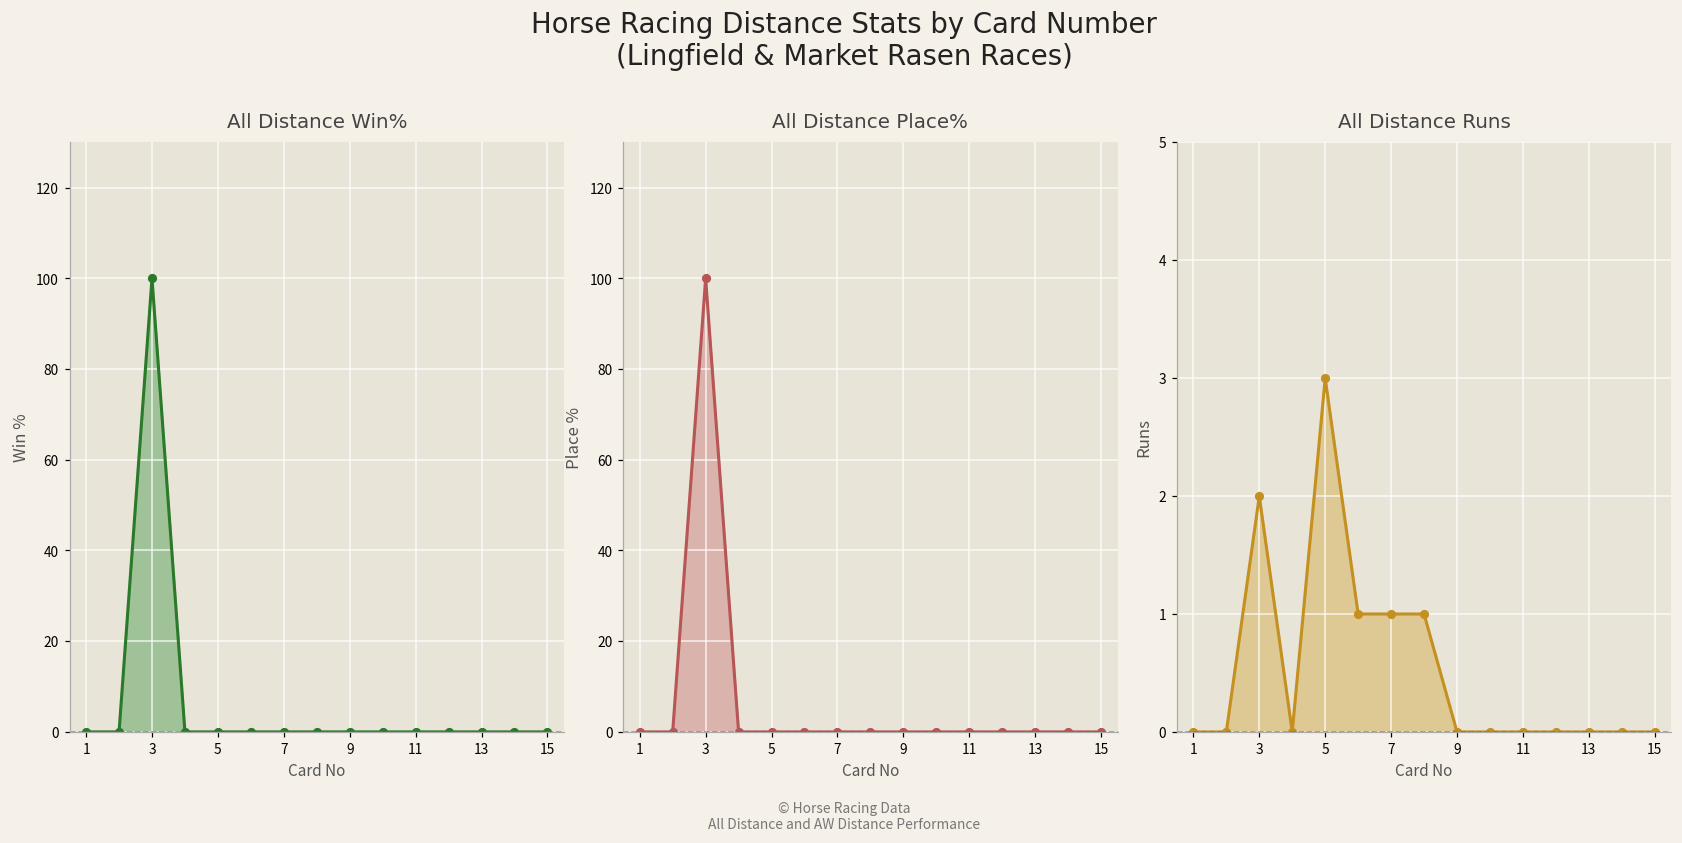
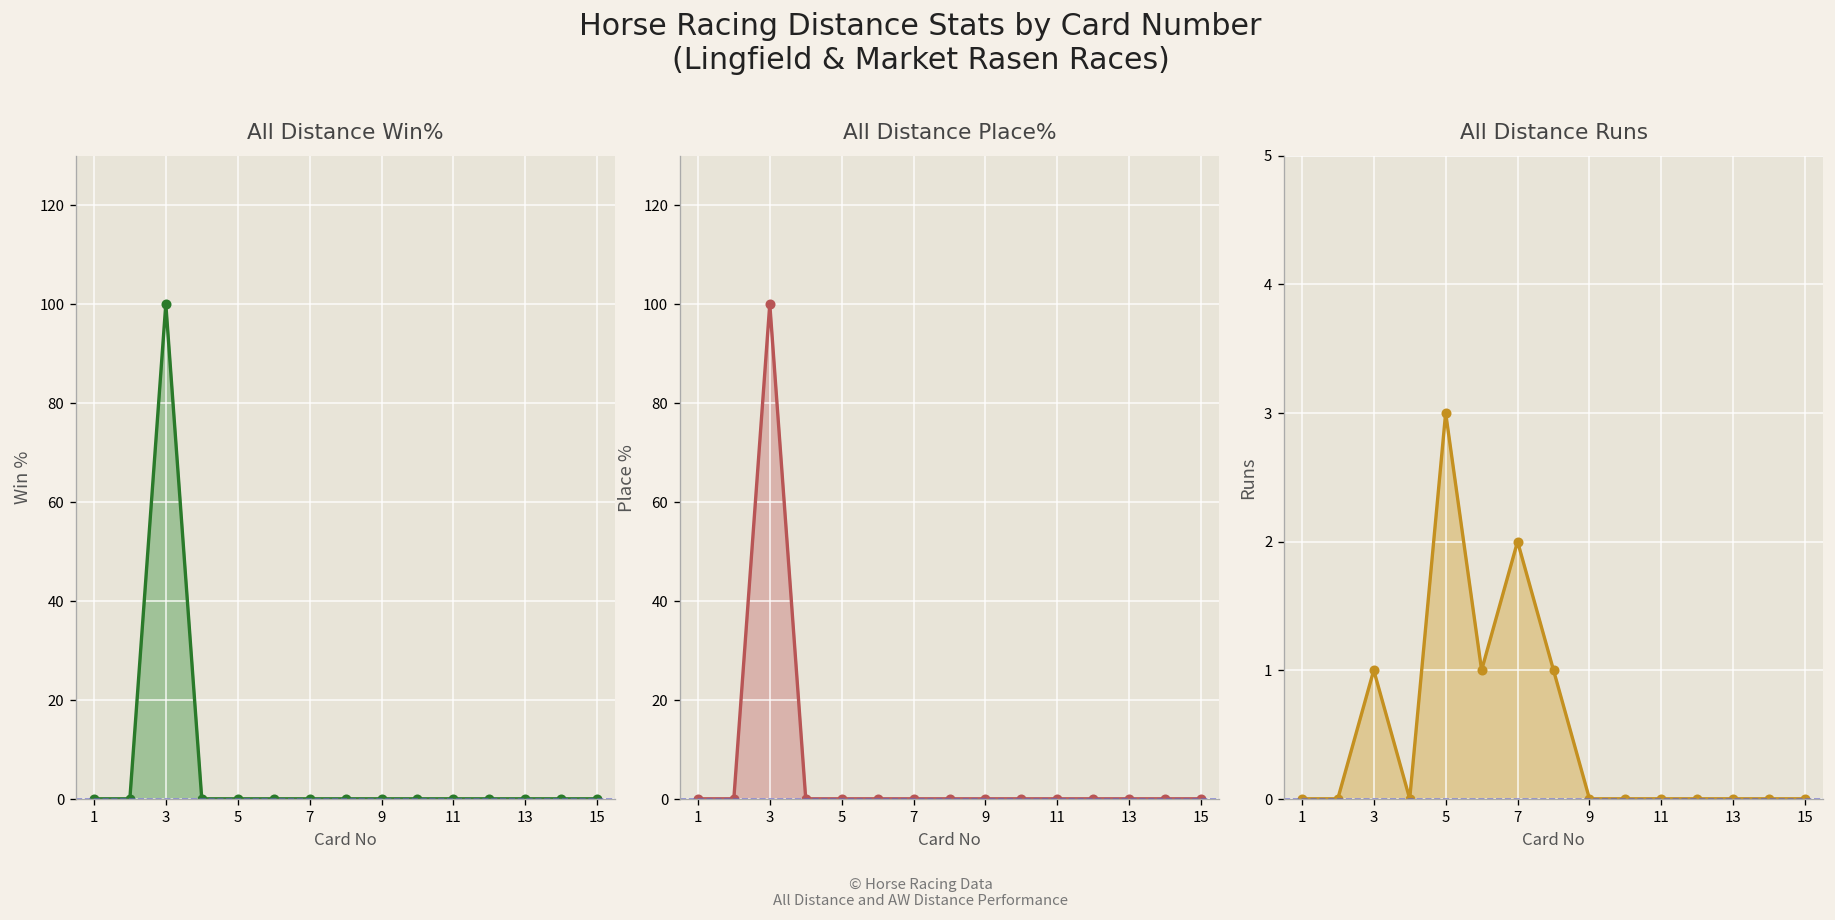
All Distance Runs, 3: 2 -> 1
All Distance Runs, 7: 1 -> 2
